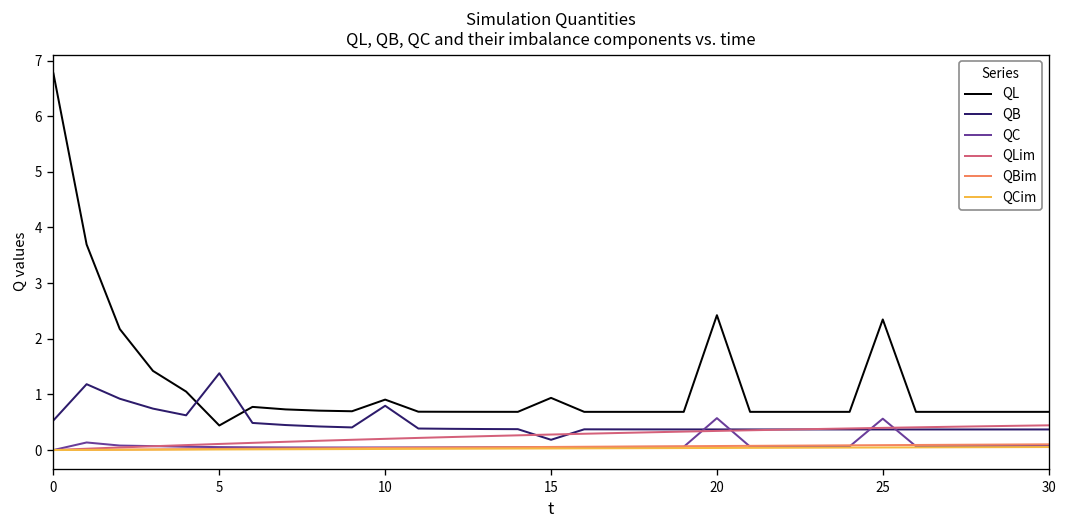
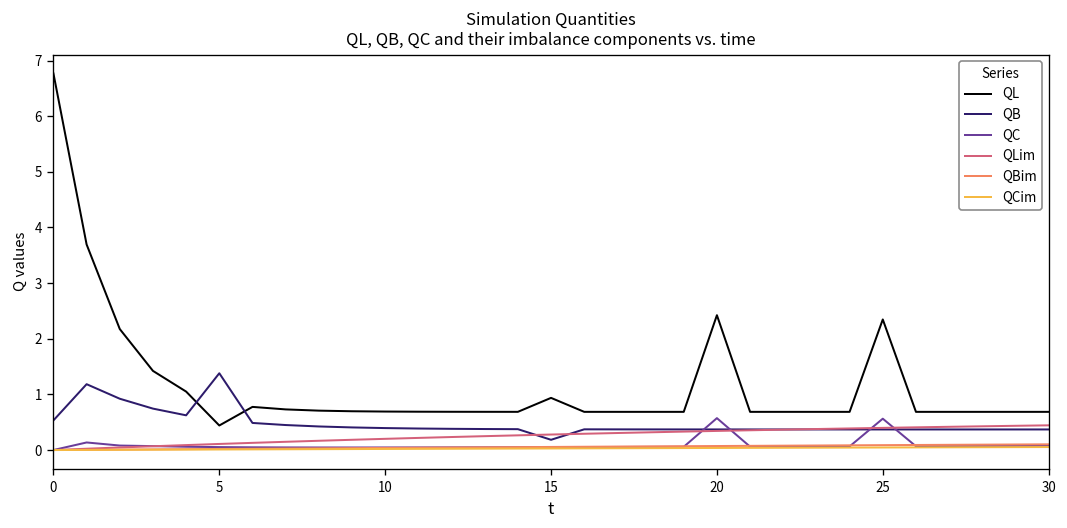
QL, 10: 0.9 -> 0.7
QB, 10: 0.8 -> 0.4
